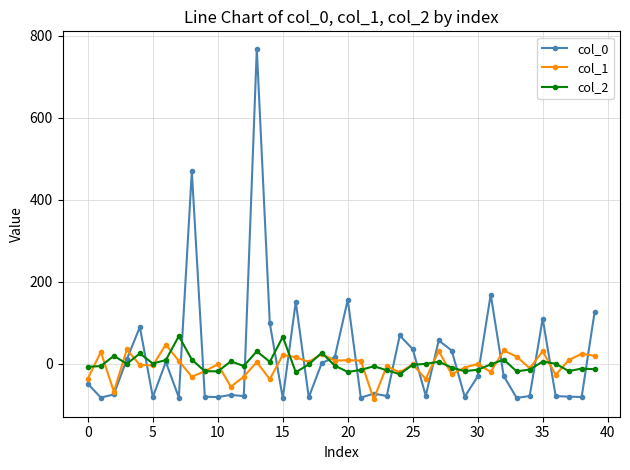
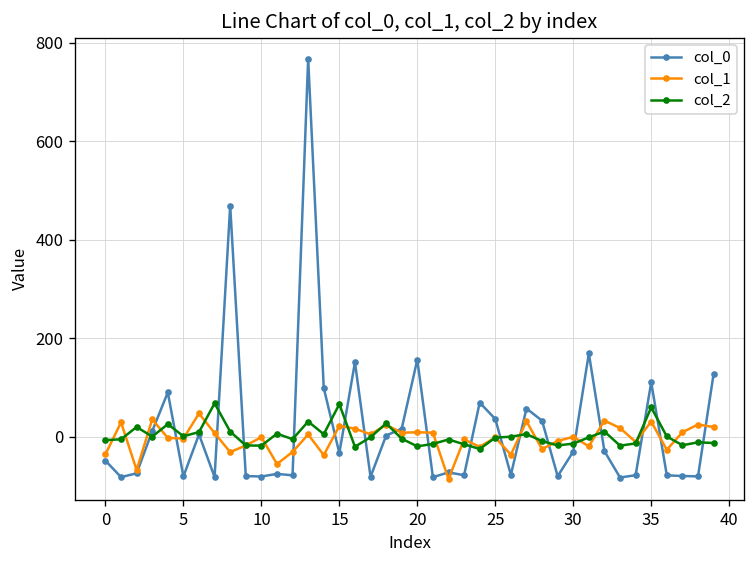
col_0, 15: -80 -> -30
col_2, 35: 10 -> 60
